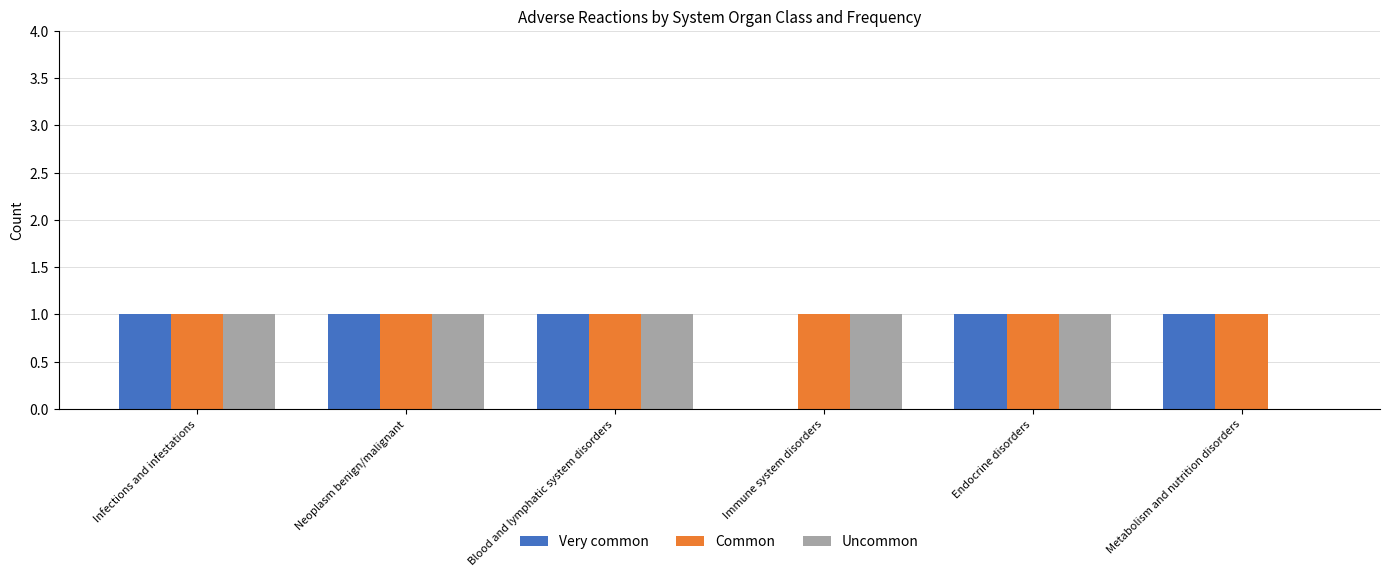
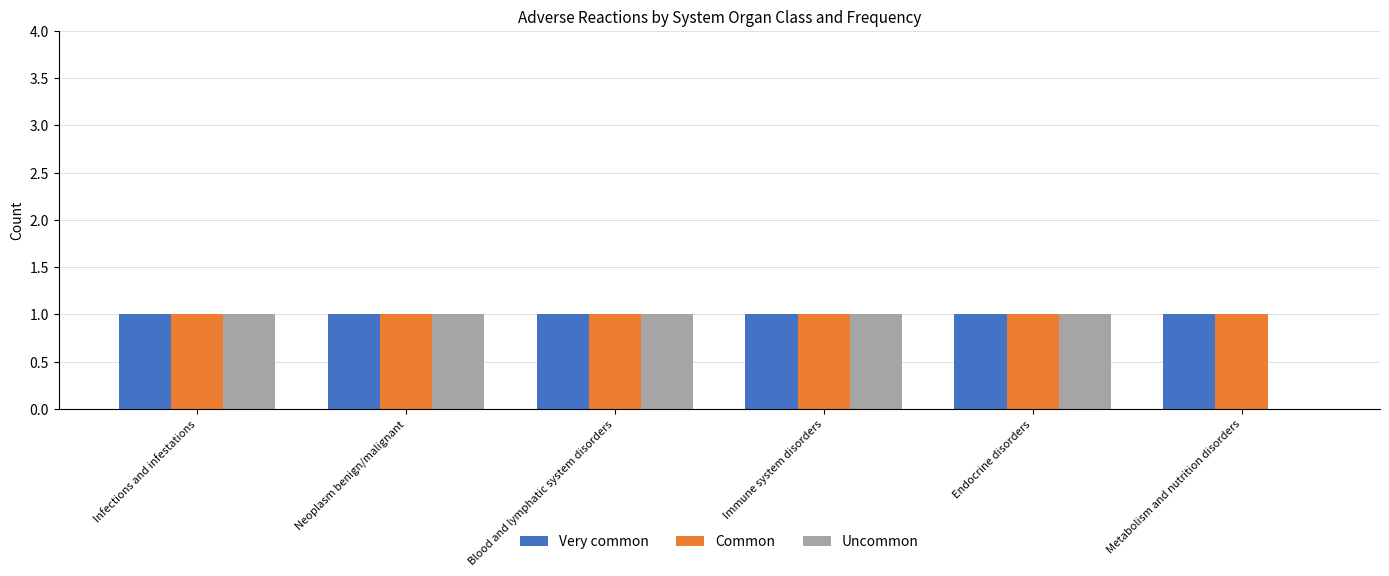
Very common, Immune system disorders: 0 -> 1
